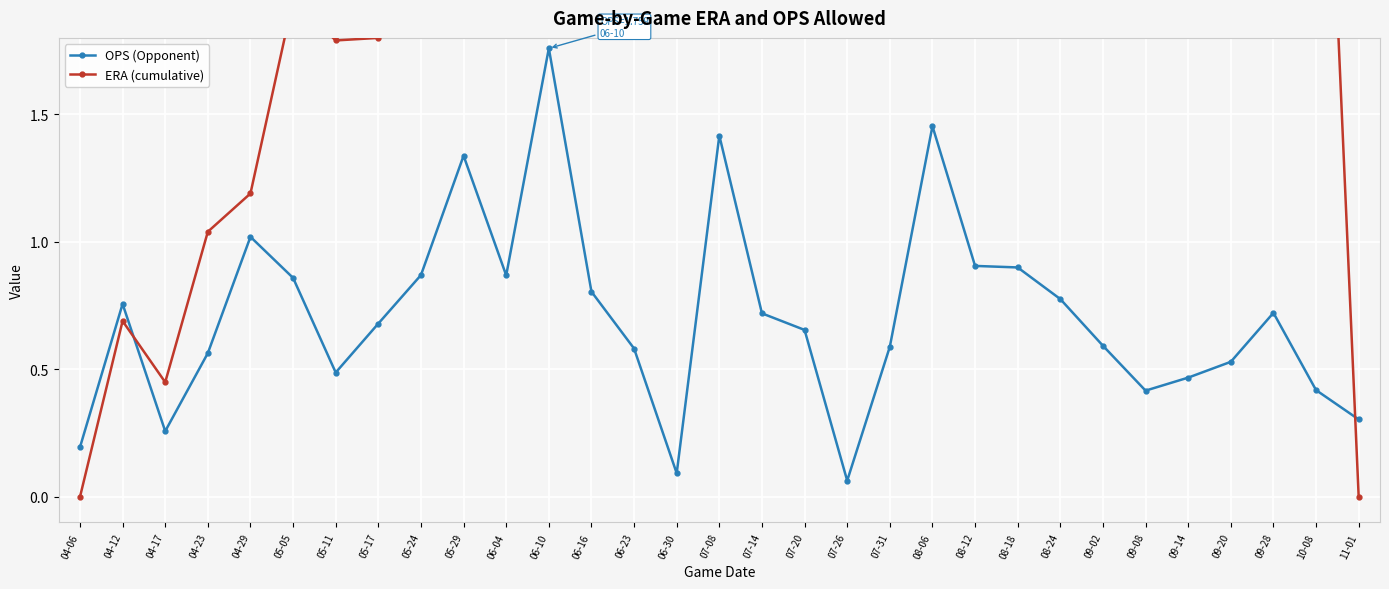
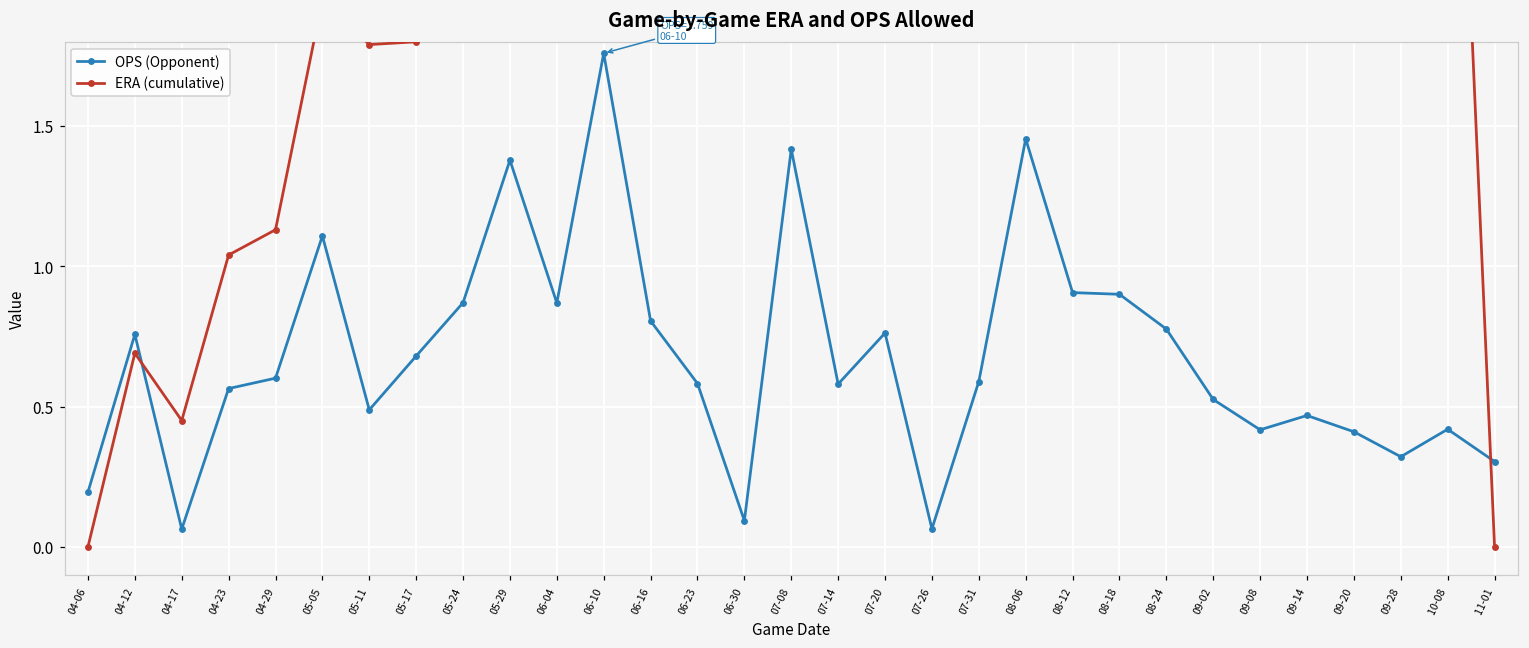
OPS (Opponent), 04-17: 0.26 -> 0.06
OPS (Opponent), 04-29: 1.02 -> 0.60
ERA (cumulative), 04-29: 1.19 -> 1.13
OPS (Opponent), 05-05: 0.86 -> 1.11
OPS (Opponent), 05-29: 1.34 -> 1.38
OPS (Opponent), 07-14: 0.72 -> 0.58
OPS (Opponent), 07-20: 0.66 -> 0.76
OPS (Opponent), 09-02: 0.59 -> 0.53
OPS (Opponent), 09-20: 0.53 -> 0.41
OPS (Opponent), 09-28: 0.72 -> 0.32
